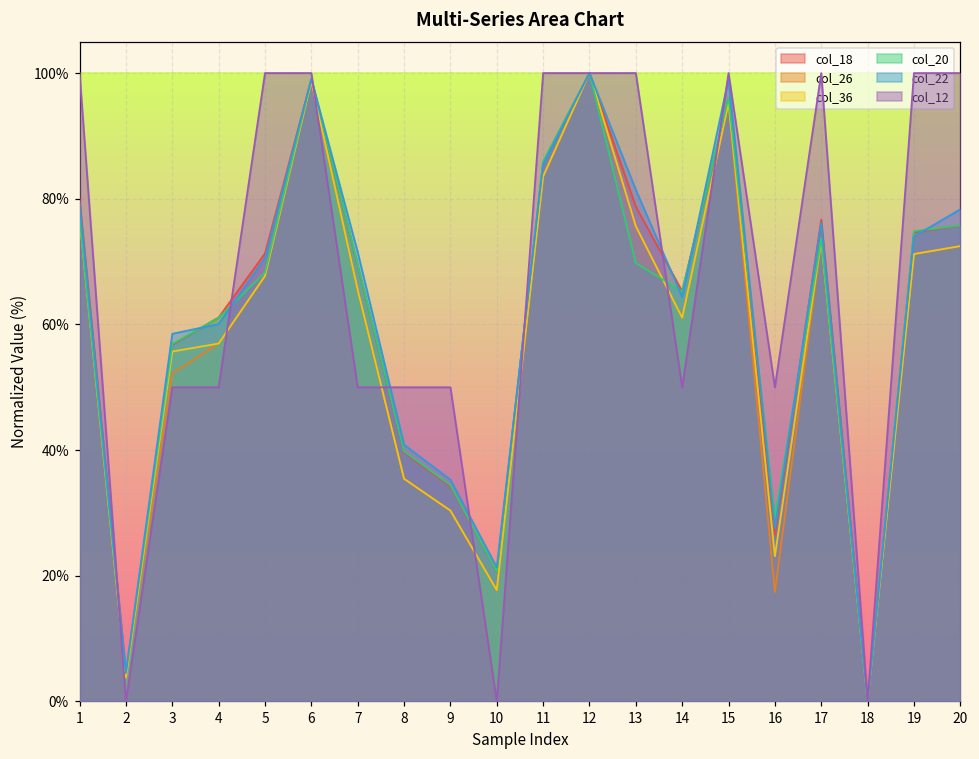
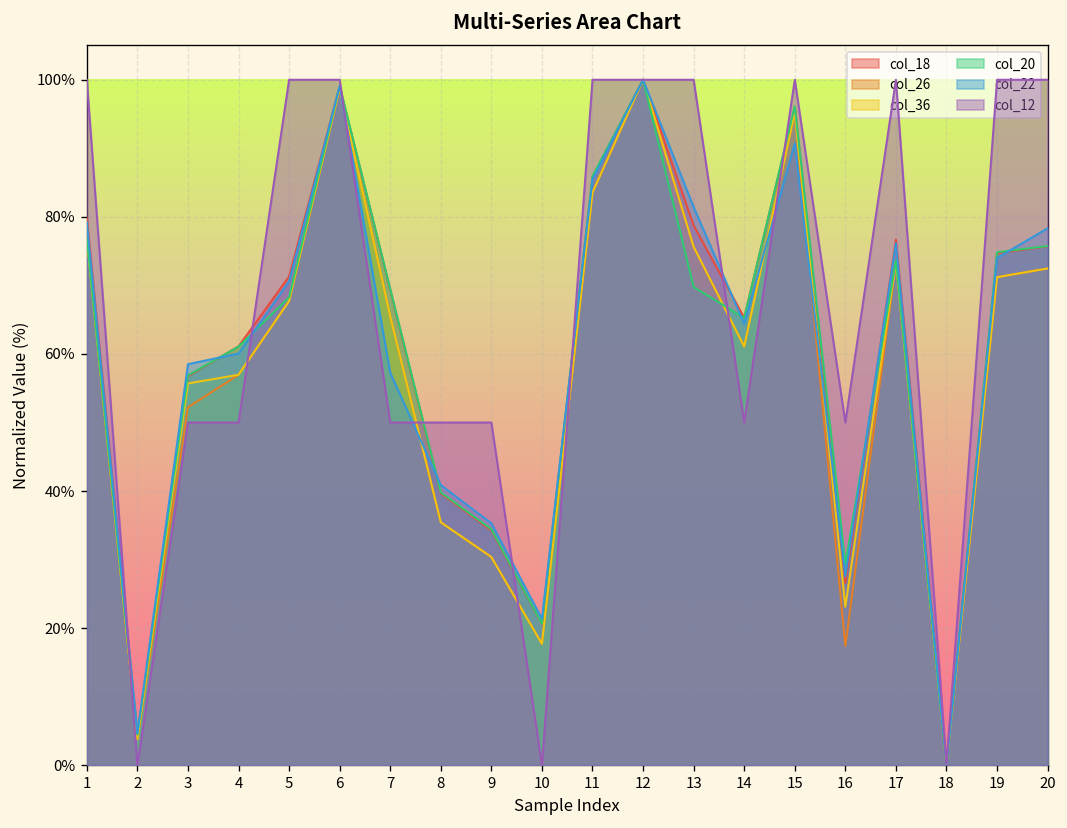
col_22, 7: 72% -> 57%
col_22, 15: 99% -> 91%
